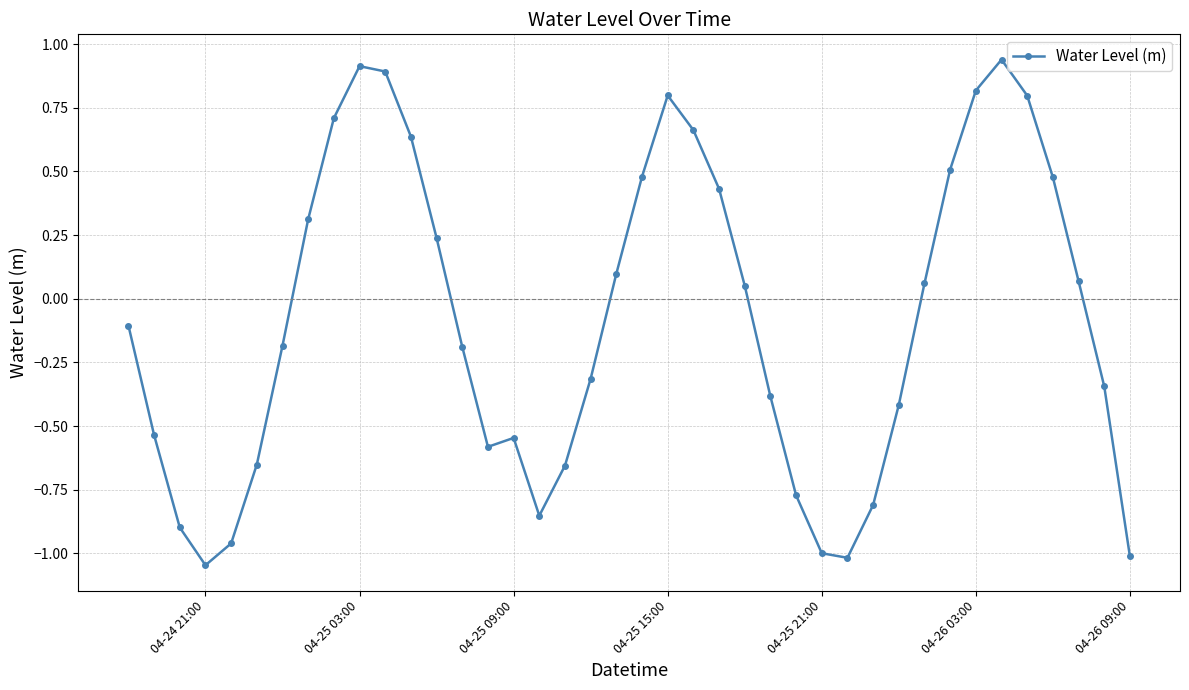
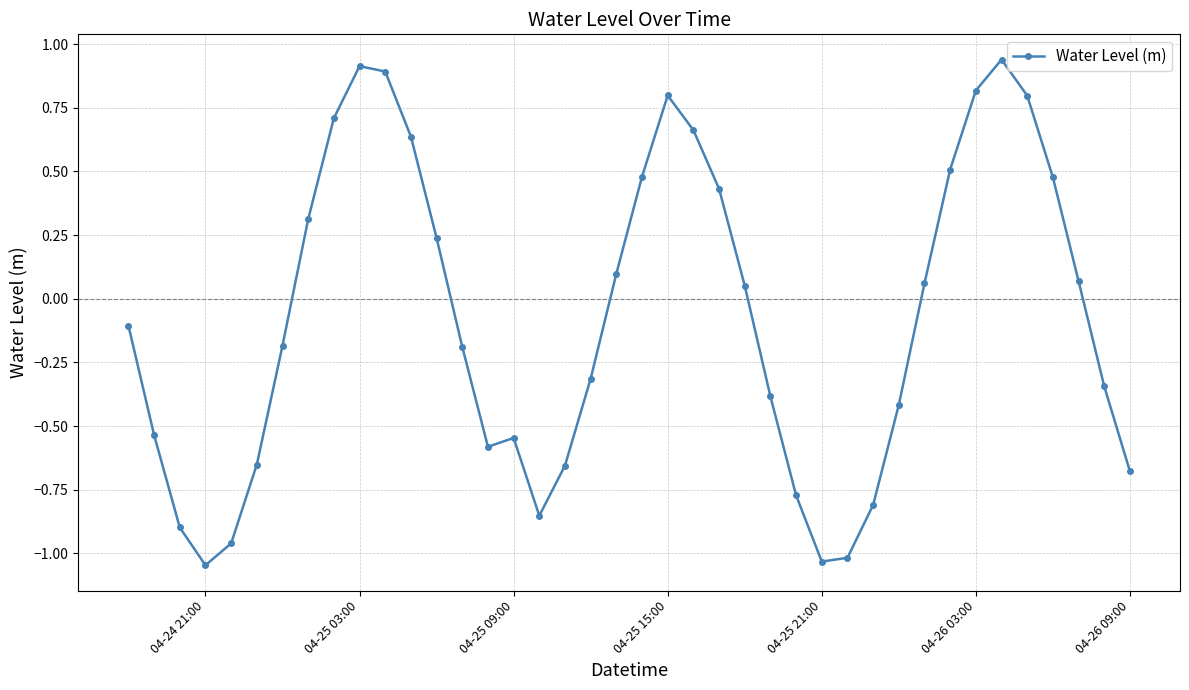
04-25 21:00: -1.00 -> -1.03
04-26 09:00: -1.01 -> -0.68
